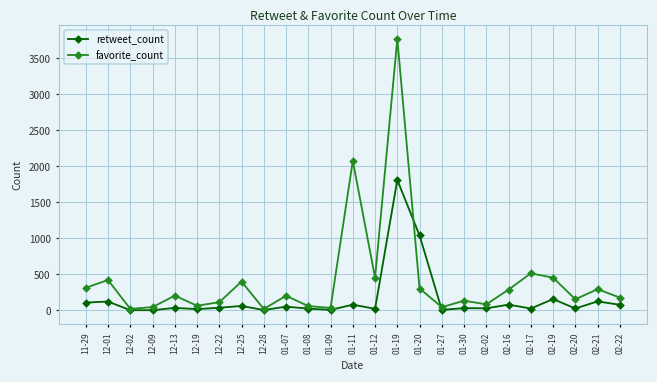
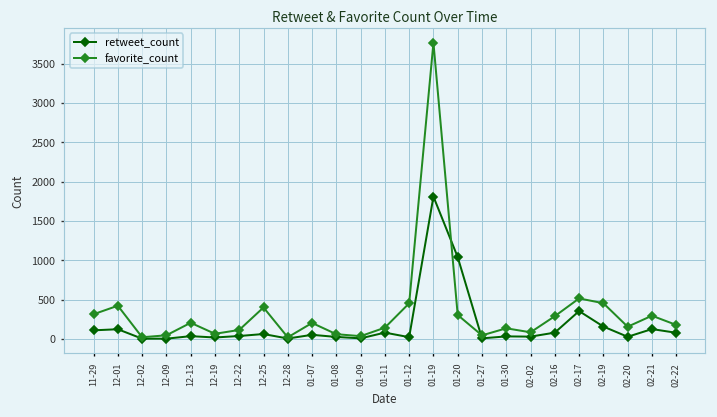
favorite_count, 01-11: 2100 -> 100
retweet_count, 02-17: 0 -> 400
